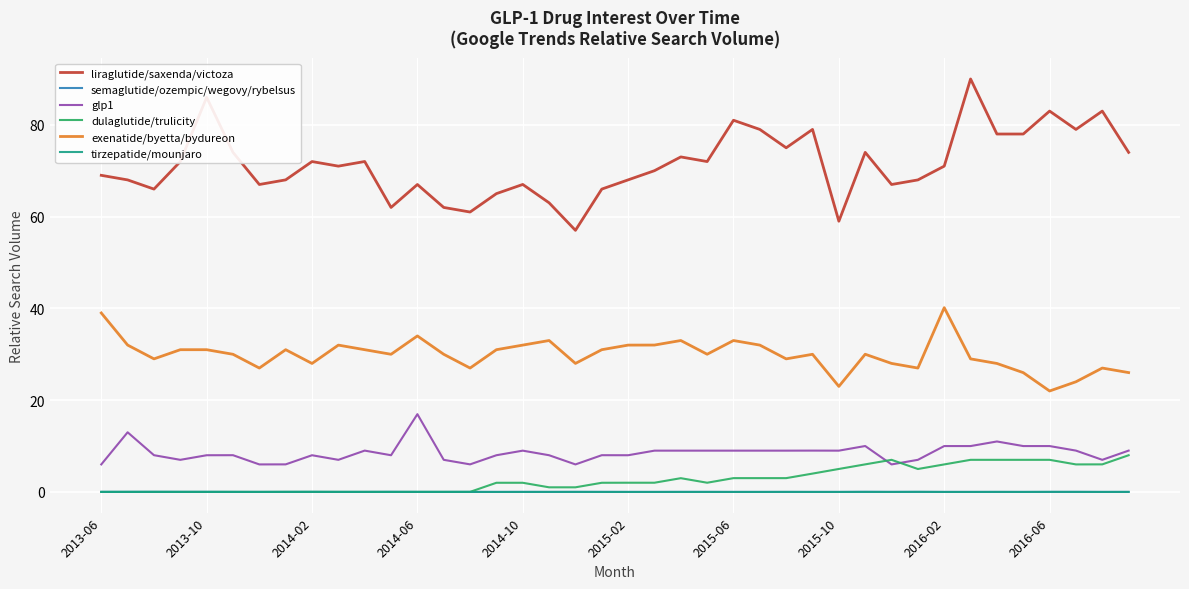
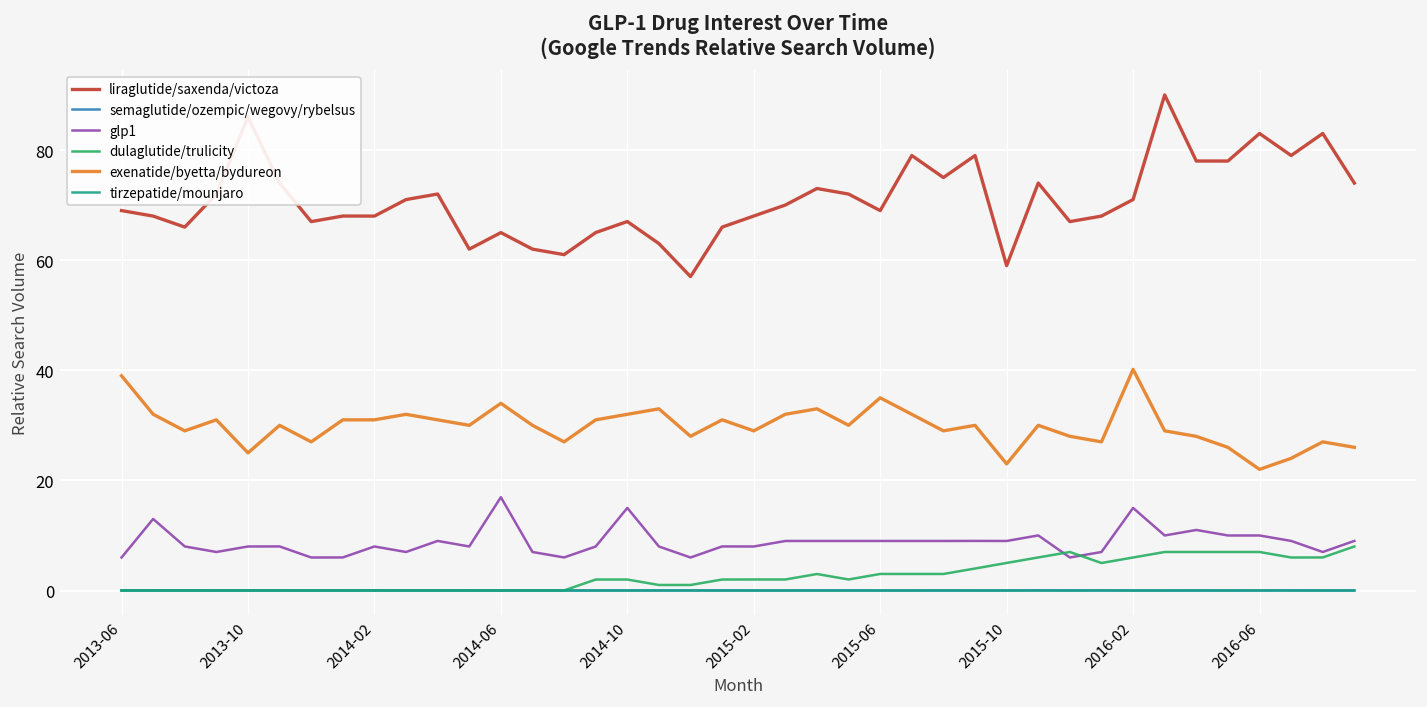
exenatide/byetta/bydureon, 2013-10: 31 -> 25
liraglutide/saxenda/victoza, 2014-02: 72 -> 68
exenatide/byetta/bydureon, 2014-02: 28 -> 31
liraglutide/saxenda/victoza, 2014-06: 67 -> 65
glp1, 2014-10: 9 -> 15
exenatide/byetta/bydureon, 2015-02: 32 -> 29
liraglutide/saxenda/victoza, 2015-06: 81 -> 69
exenatide/byetta/bydureon, 2015-06: 33 -> 35
glp1, 2016-02: 10 -> 15
